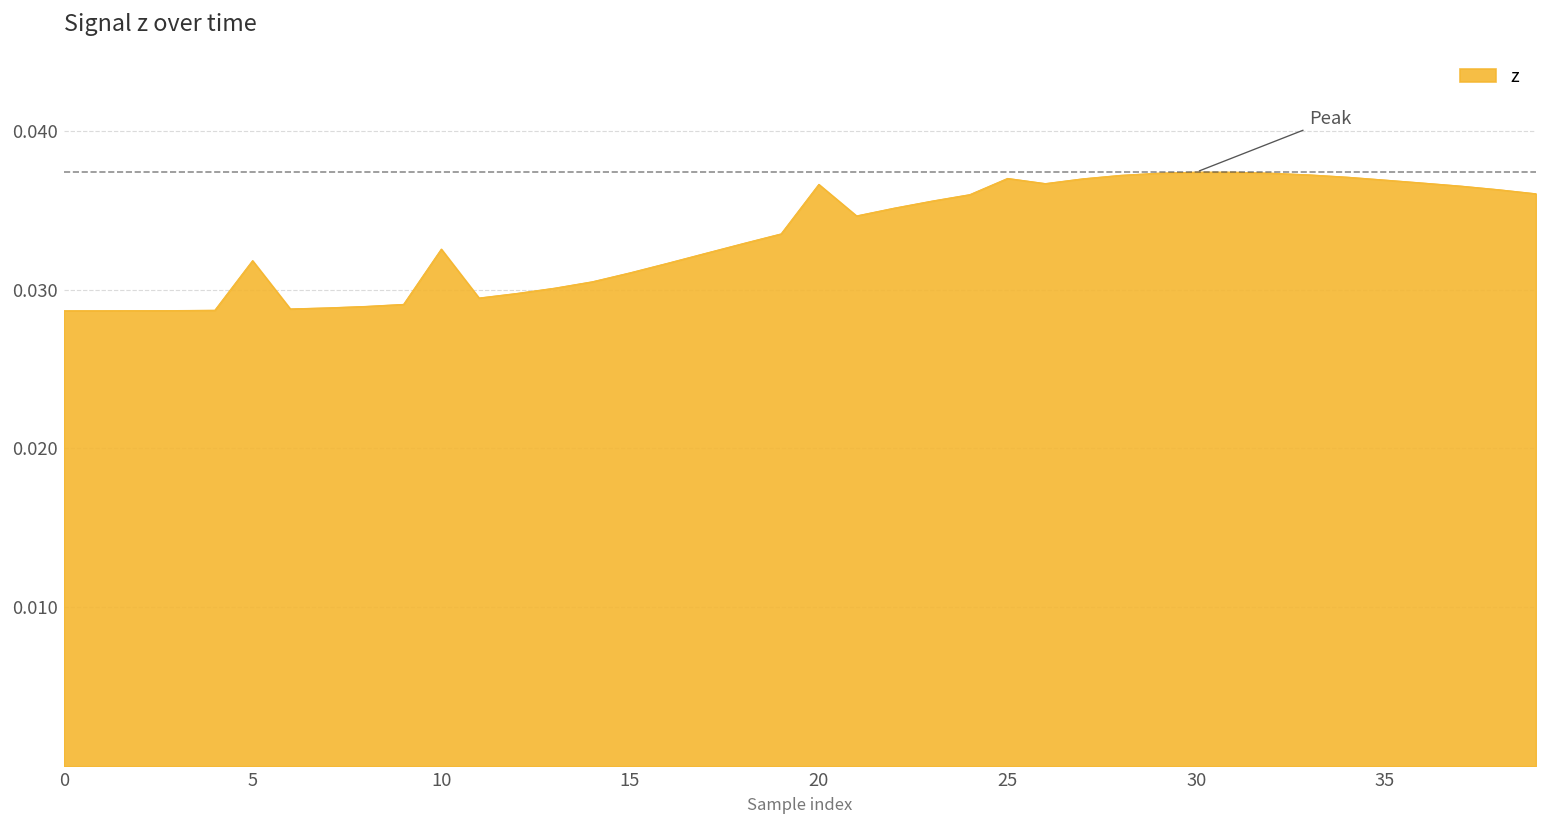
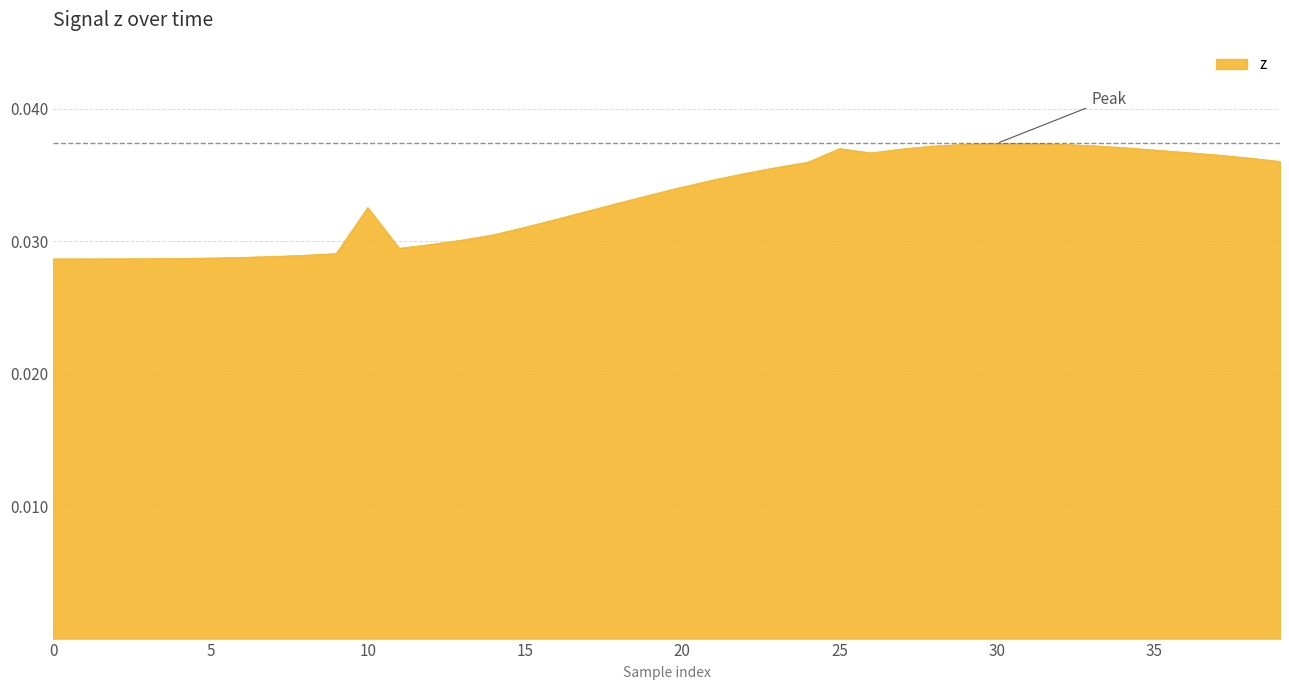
5: 0.0318 -> 0.0287
20: 0.0366 -> 0.0341
